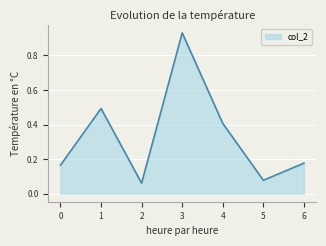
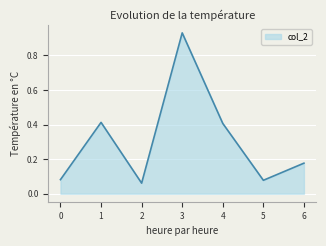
0: 0.17 -> 0.08
1: 0.49 -> 0.41
